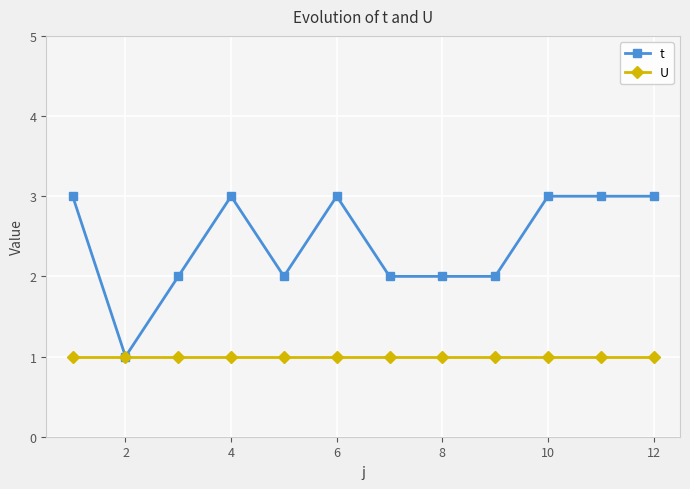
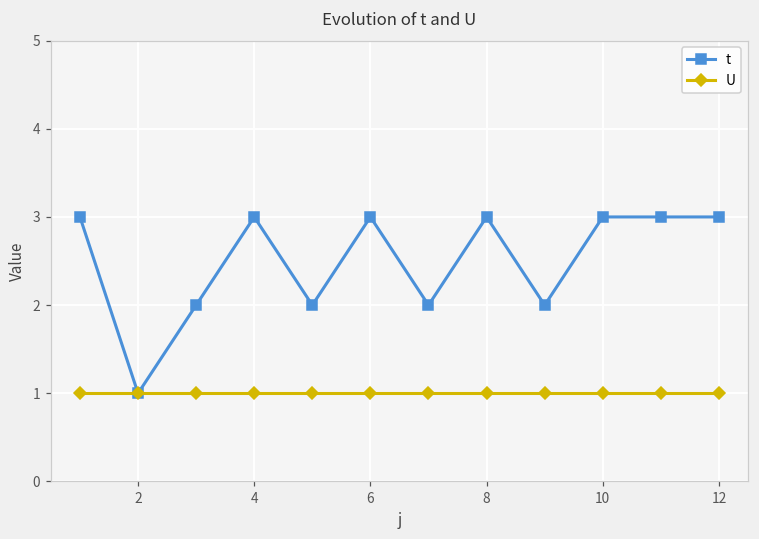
t, 8: 2 -> 3
